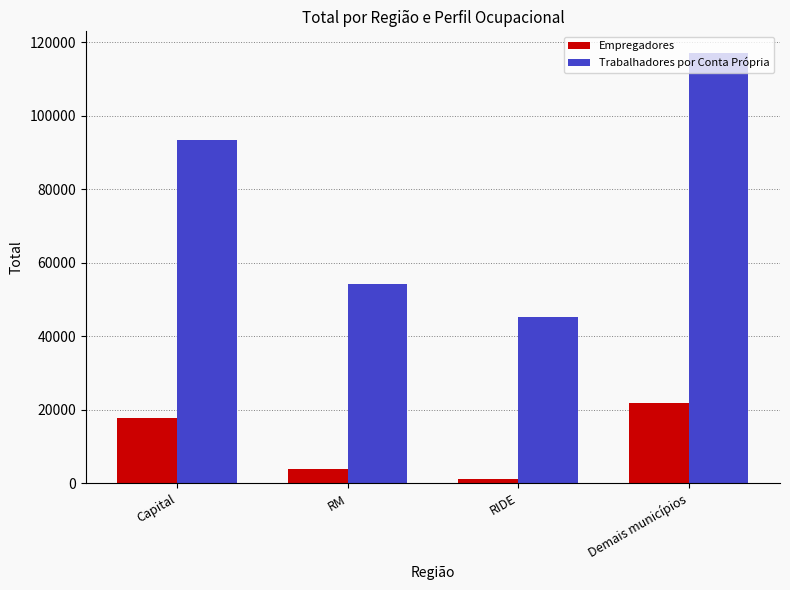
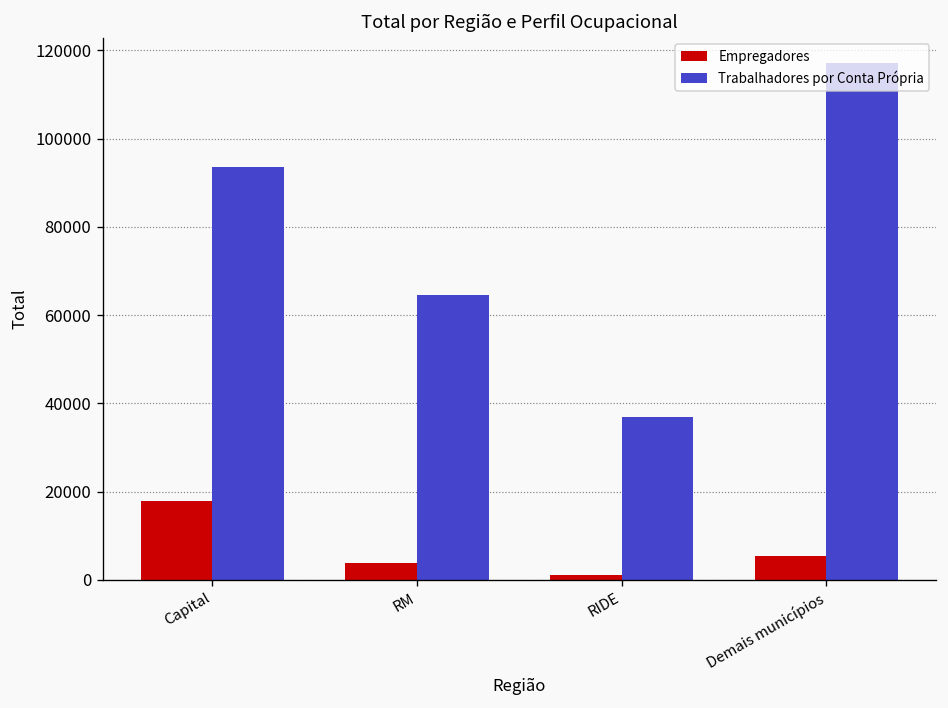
Trabalhadores por Conta Própria, RM: 54000 -> 65000
Trabalhadores por Conta Própria, RIDE: 45000 -> 37000
Empregadores, Demais municípios: 22000 -> 6000
